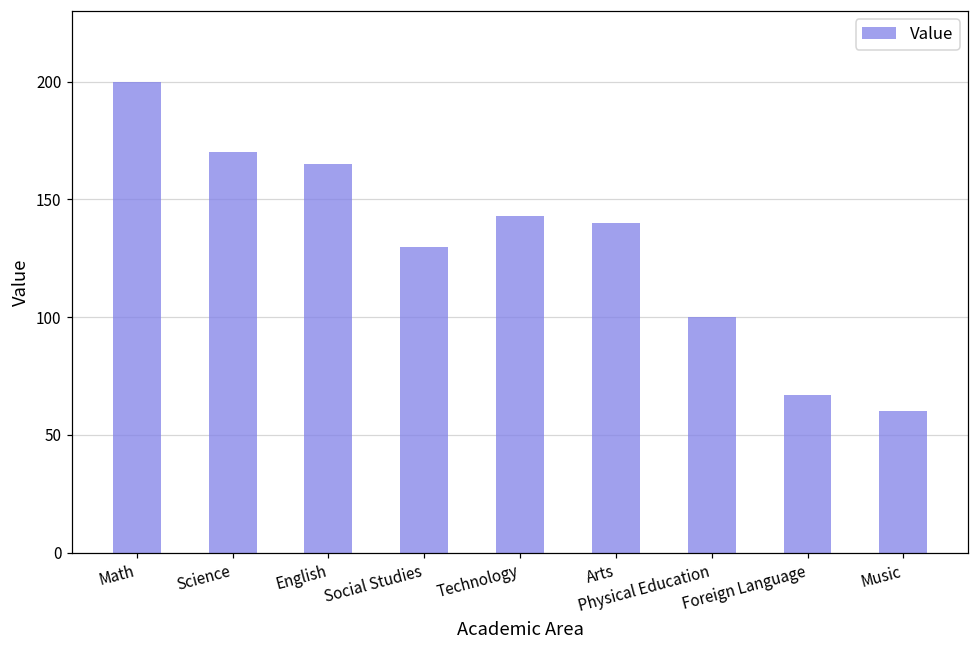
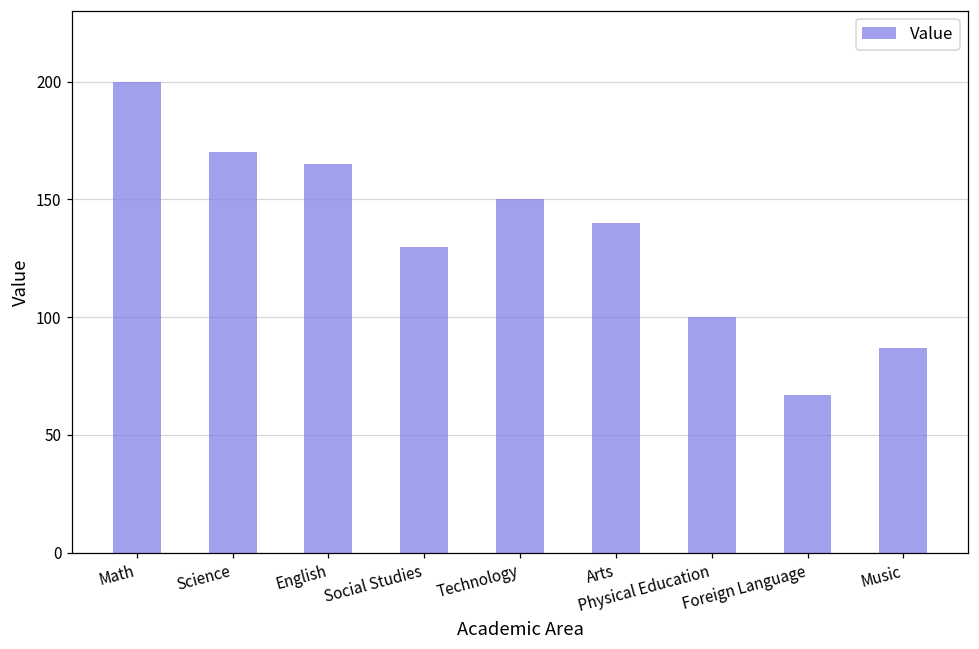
Technology: 143 -> 150
Music: 60 -> 87
